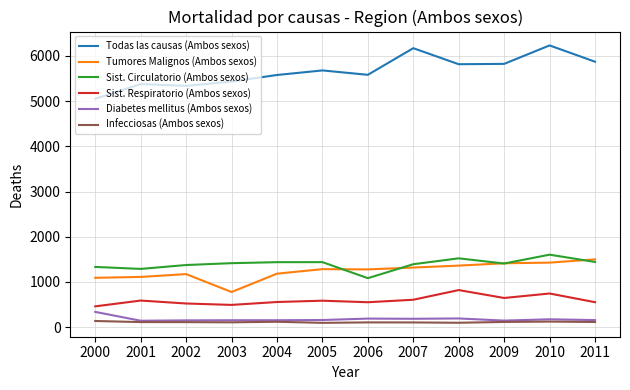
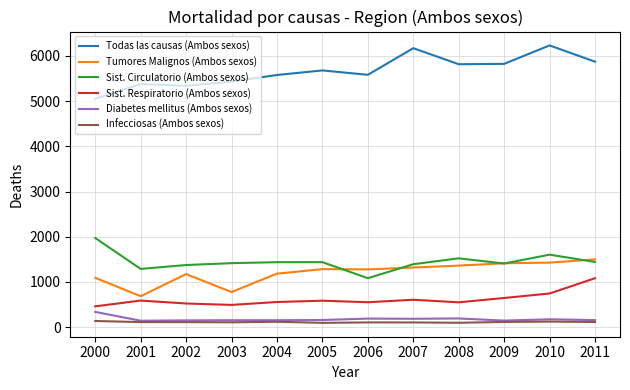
Sist. Circulatorio (Ambos sexos), 2000: 1300 -> 2000
Tumores Malignos (Ambos sexos), 2001: 1100 -> 700
Sist. Respiratorio (Ambos sexos), 2008: 800 -> 500
Sist. Respiratorio (Ambos sexos), 2011: 600 -> 1100
